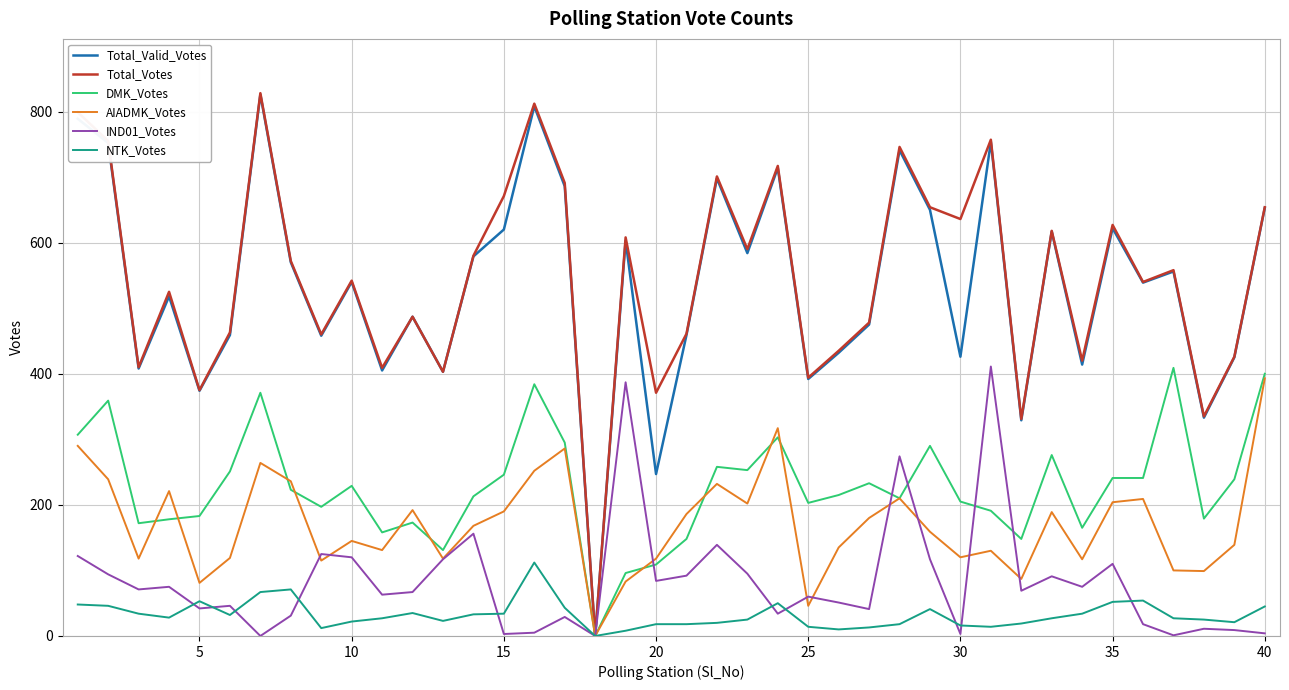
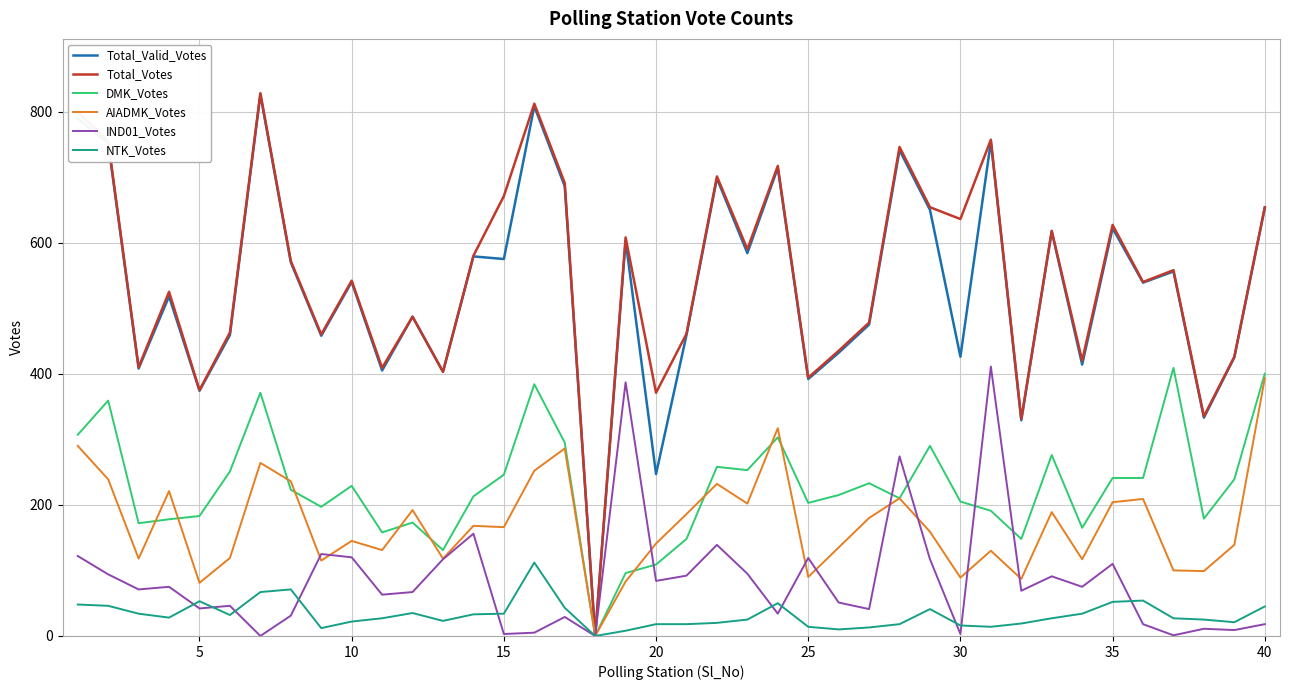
Total_Valid_Votes, 15: 620 -> 580
AIADMK_Votes, 15: 190 -> 170
AIADMK_Votes, 20: 120 -> 140
AIADMK_Votes, 25: 50 -> 90
IND01_Votes, 25: 60 -> 120
AIADMK_Votes, 30: 120 -> 90
IND01_Votes, 40: 0 -> 20
